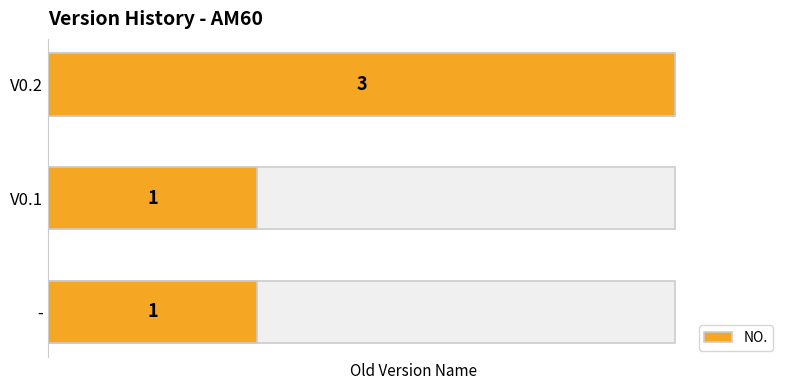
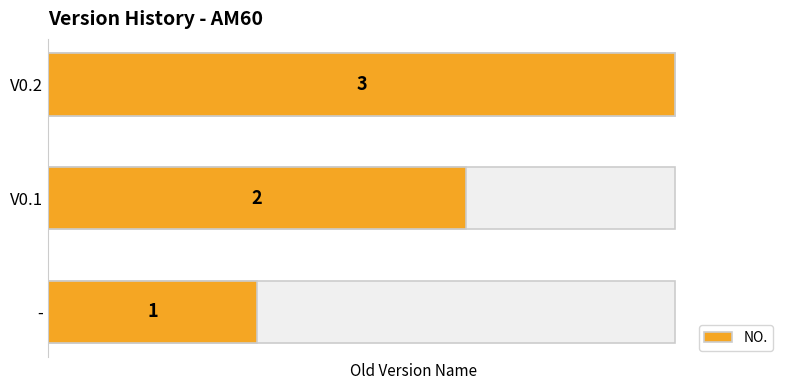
NO., V0.1: 1 -> 2
